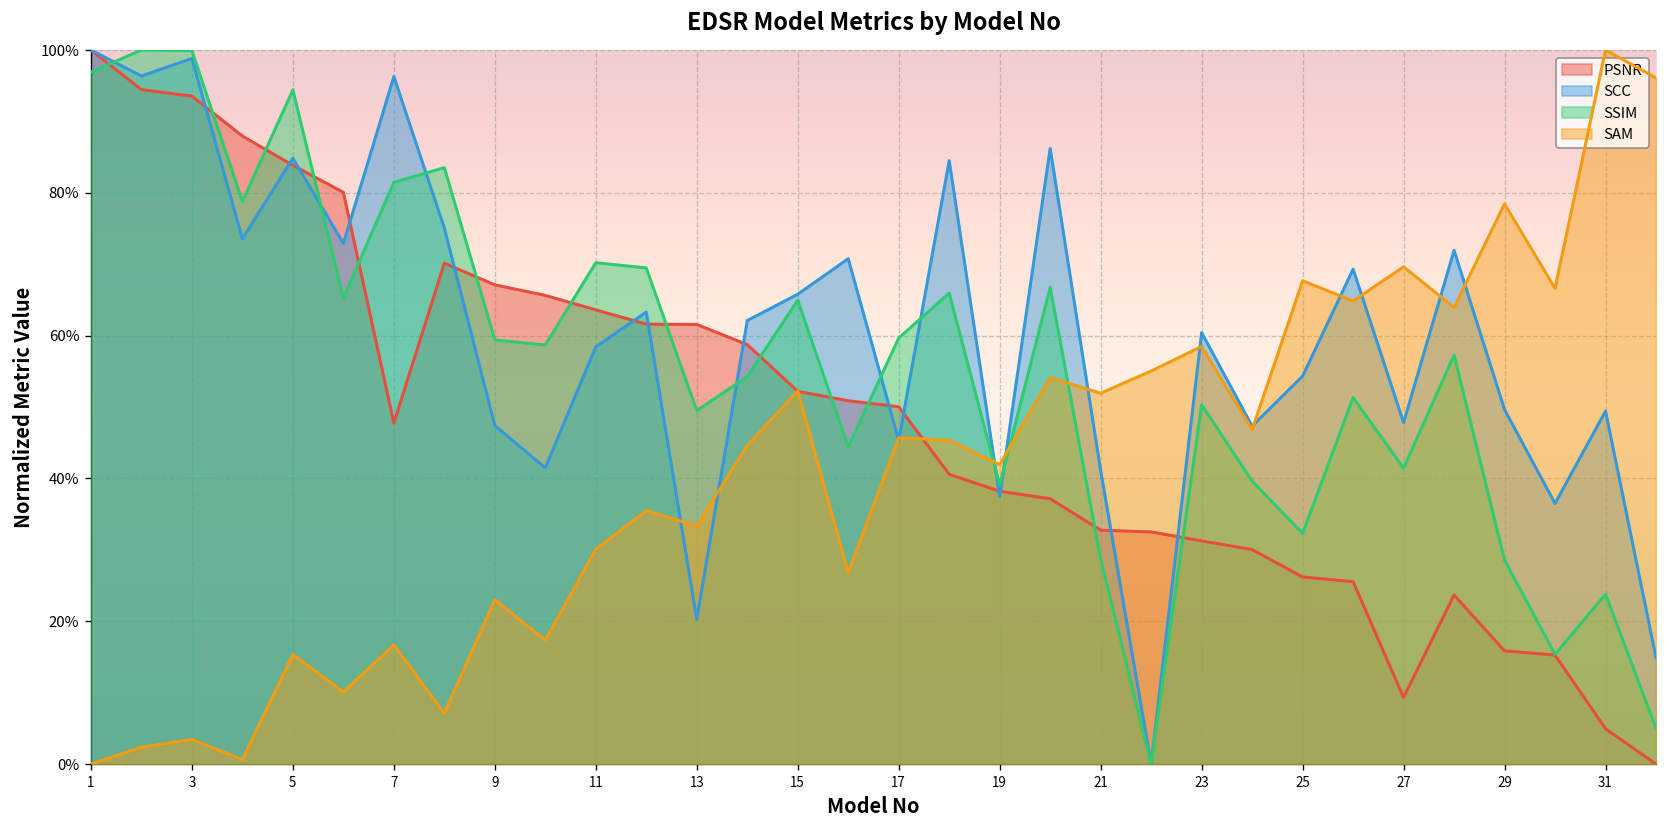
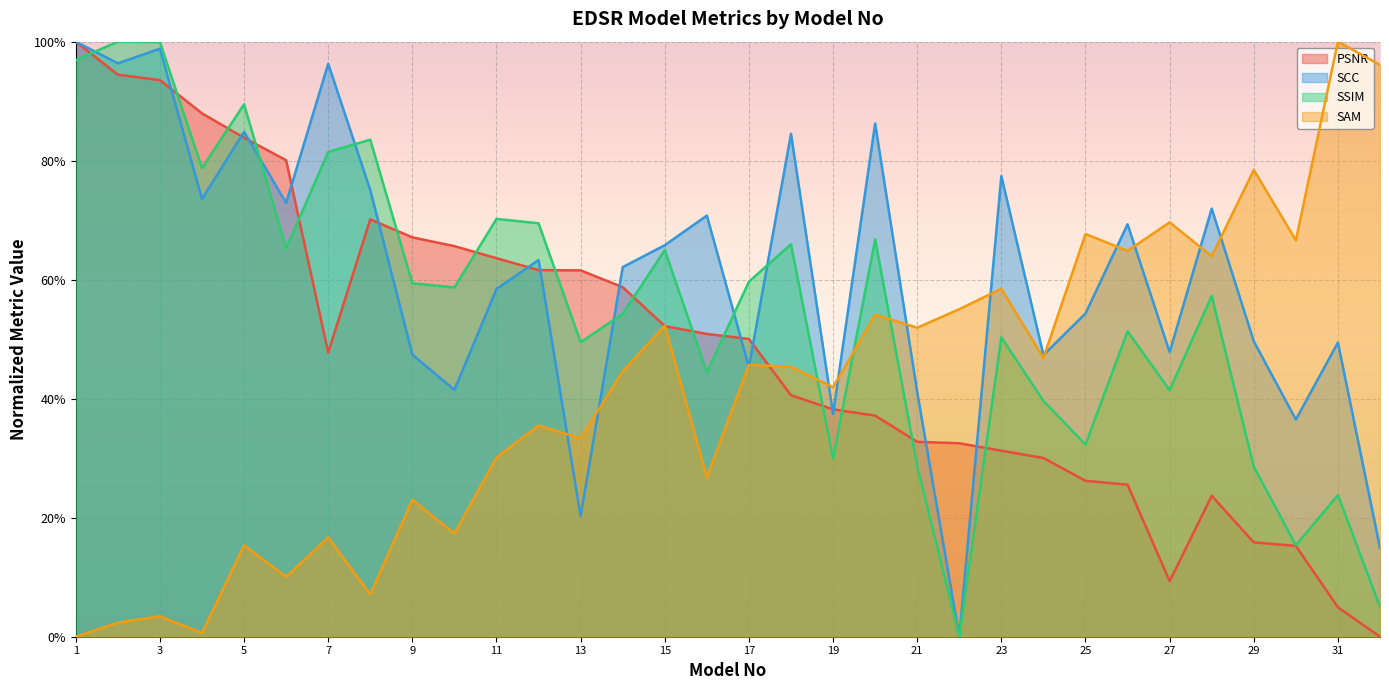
SSIM, 5: 94% -> 89%
SSIM, 19: 39% -> 30%
SCC, 23: 60% -> 77%
